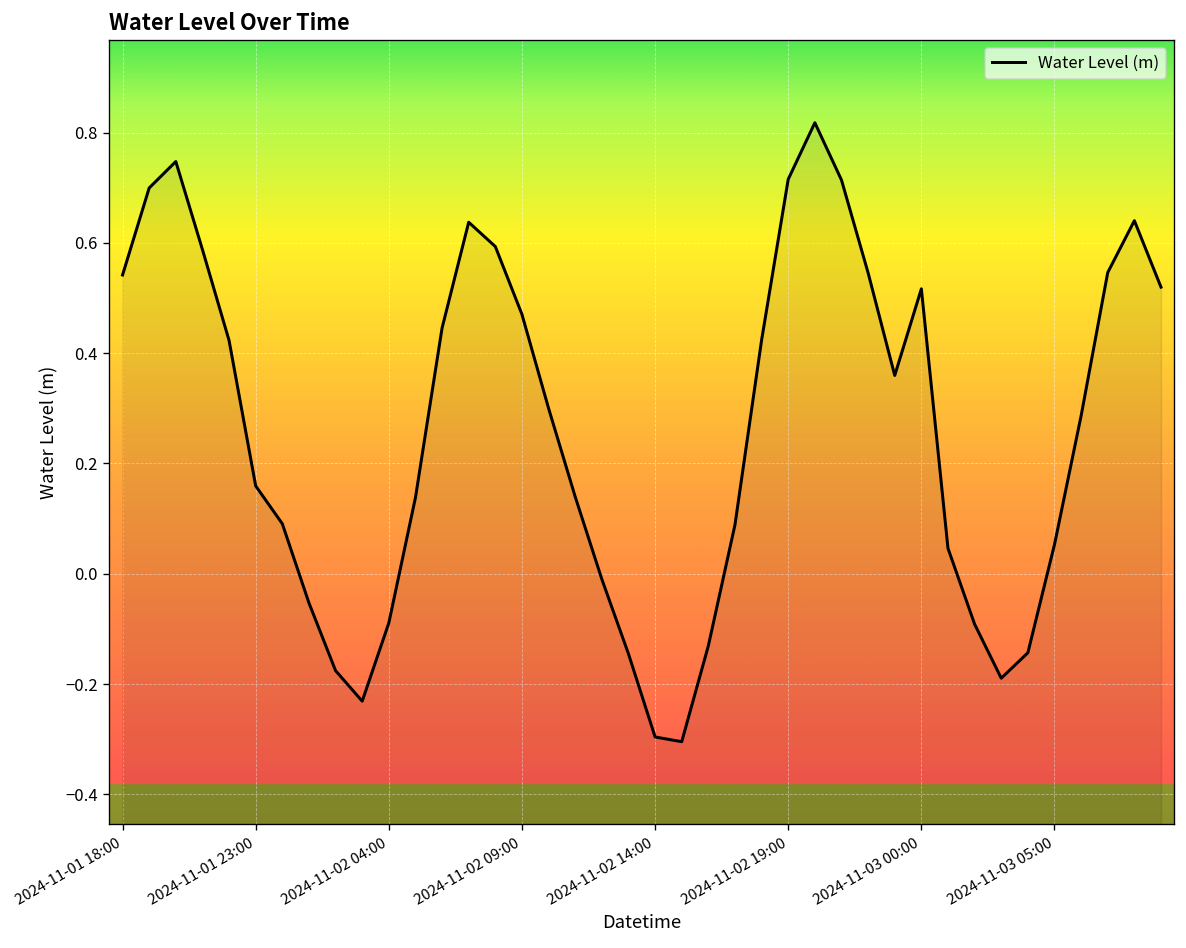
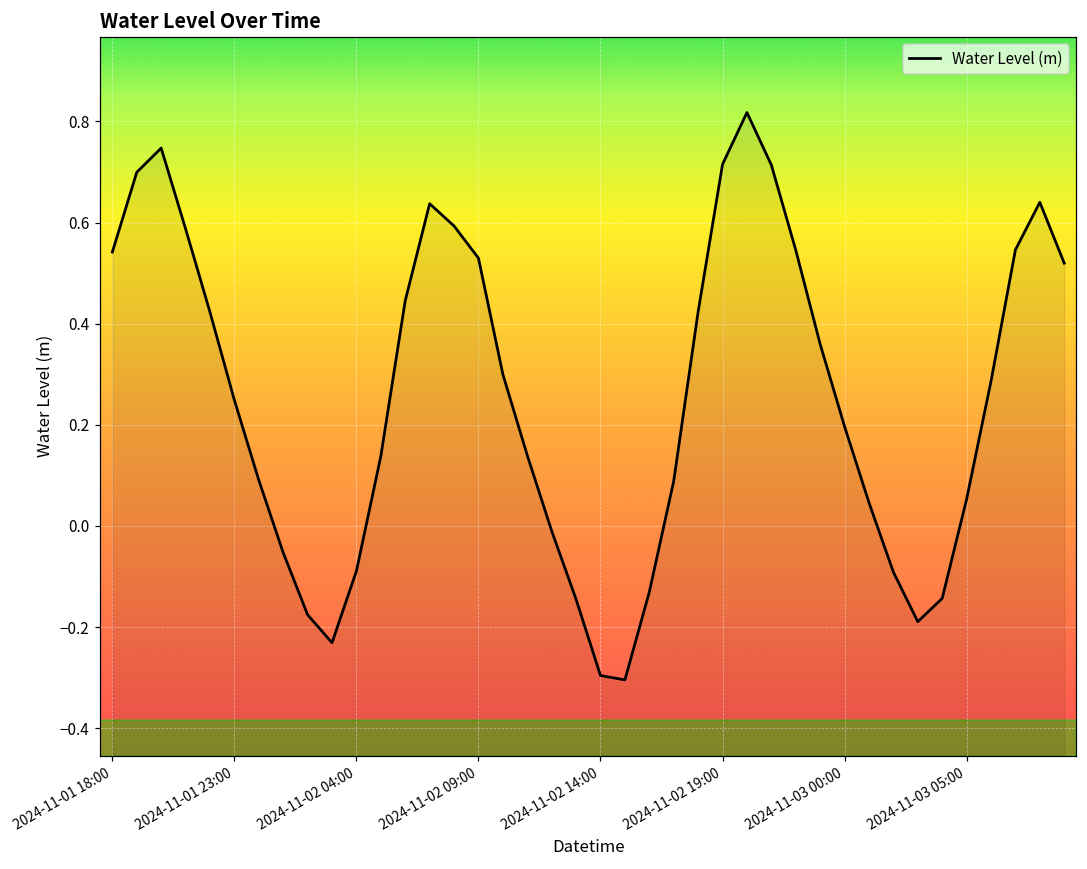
2024-11-01 23:00: 0.16 -> 0.25
2024-11-02 09:00: 0.47 -> 0.53
2024-11-03 00:00: 0.52 -> 0.20
